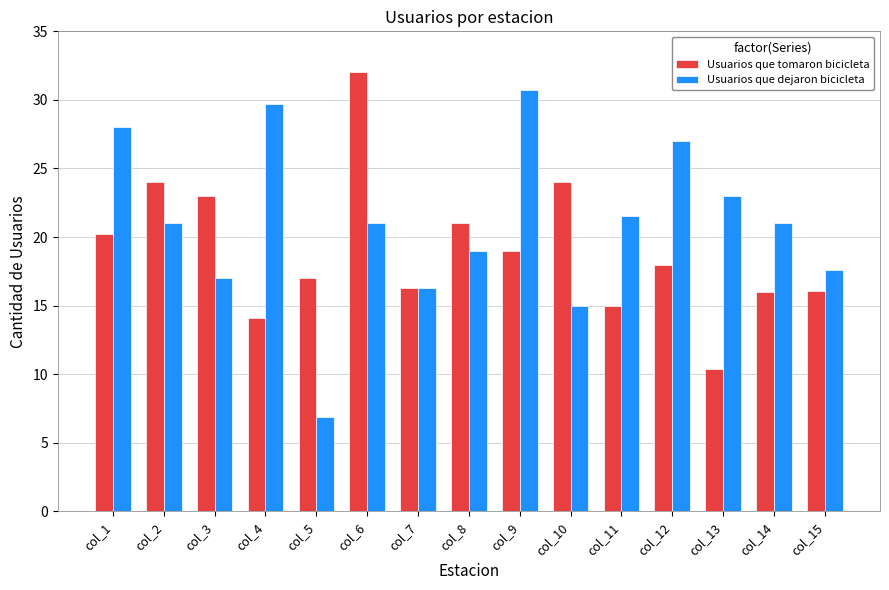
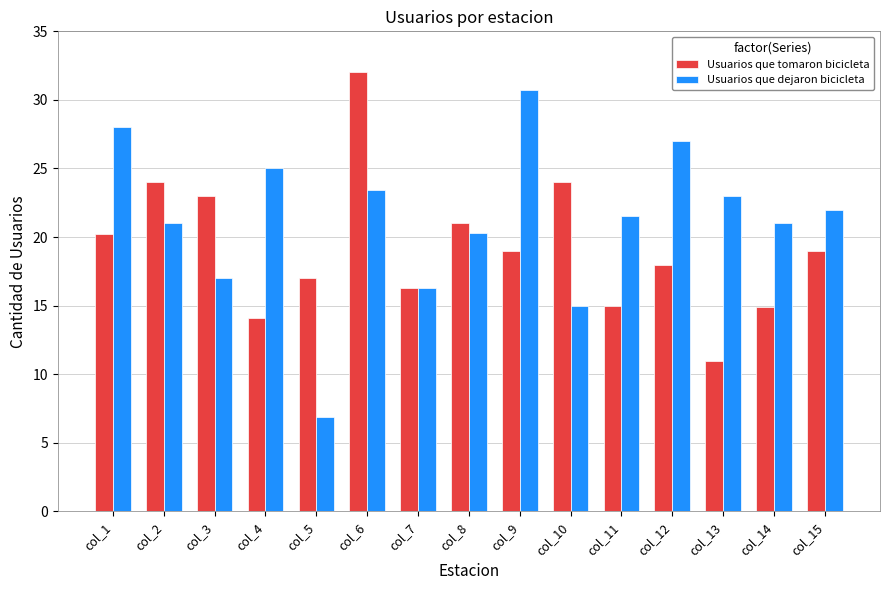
Usuarios que dejaron bicicleta, col_4: 29.7 -> 25.0
Usuarios que dejaron bicicleta, col_6: 21.0 -> 23.4
Usuarios que dejaron bicicleta, col_8: 19.0 -> 20.3
Usuarios que tomaron bicicleta, col_13: 10.4 -> 11.0
Usuarios que tomaron bicicleta, col_14: 16.0 -> 14.9
Usuarios que tomaron bicicleta, col_15: 16.1 -> 19.0
Usuarios que dejaron bicicleta, col_15: 17.6 -> 22.0
